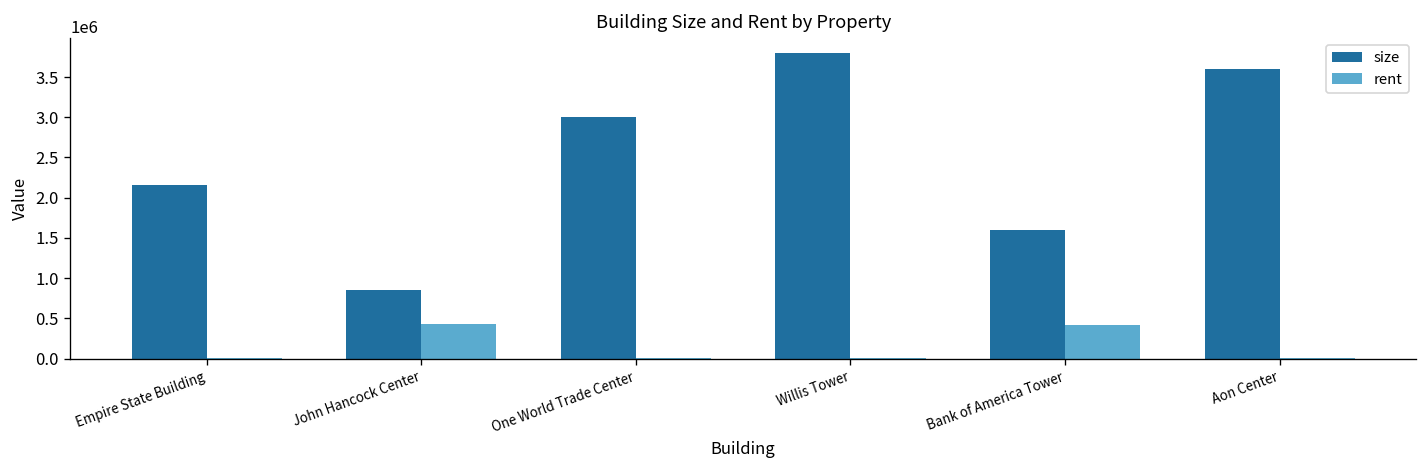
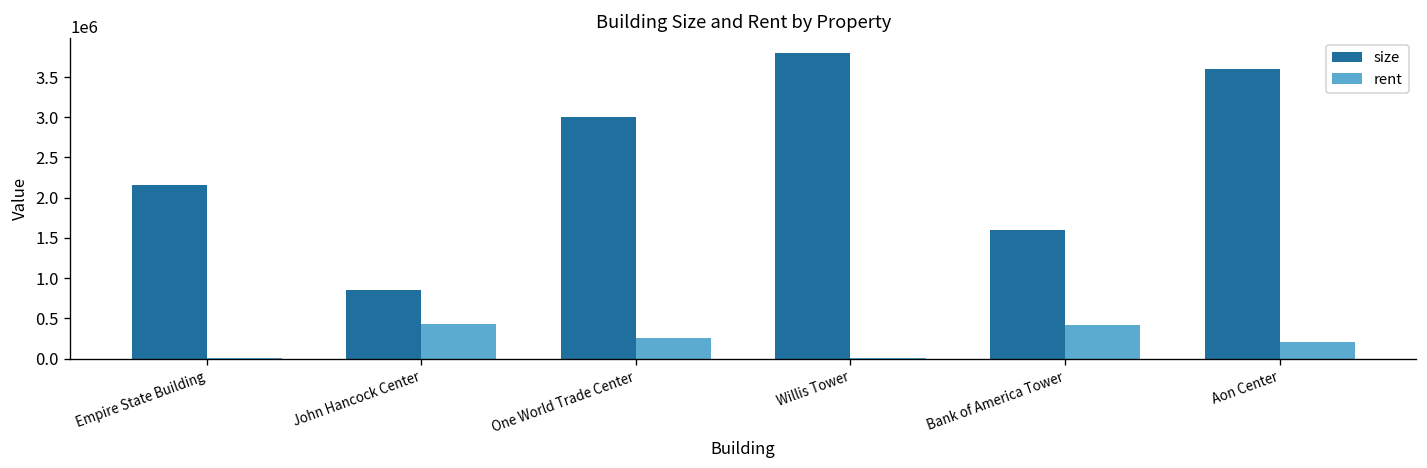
rent, One World Trade Center: 0 -> 200000
rent, Aon Center: 0 -> 200000
